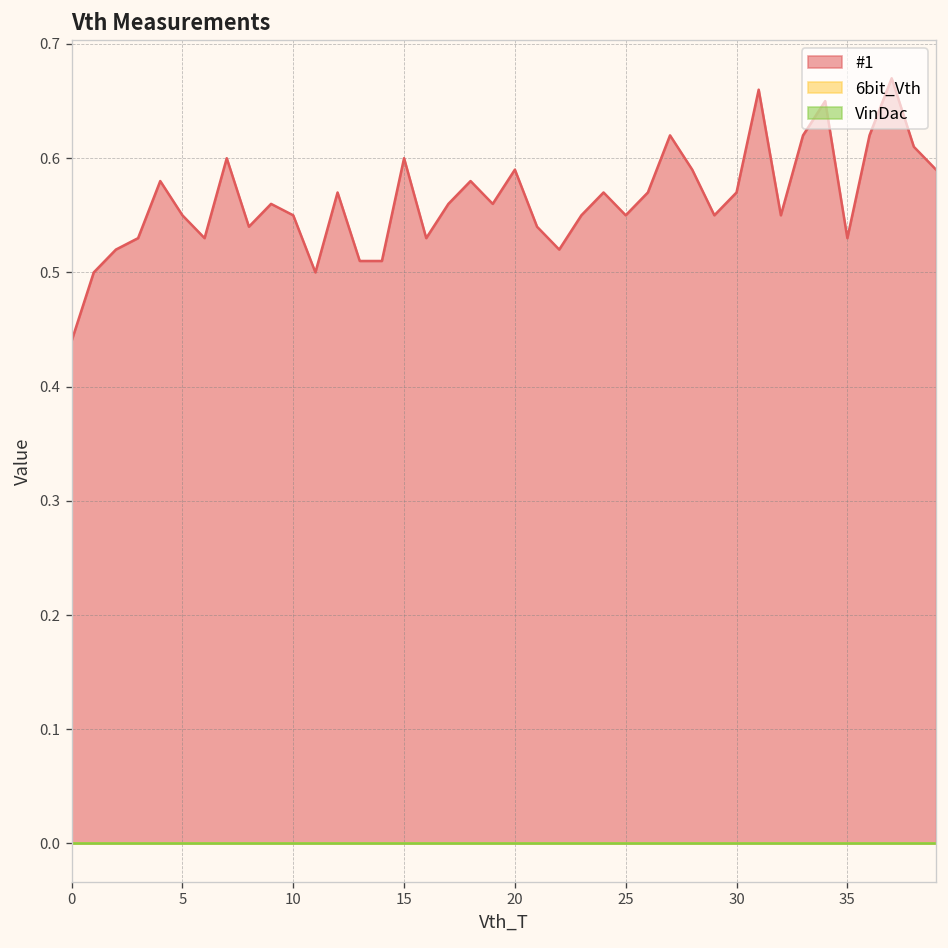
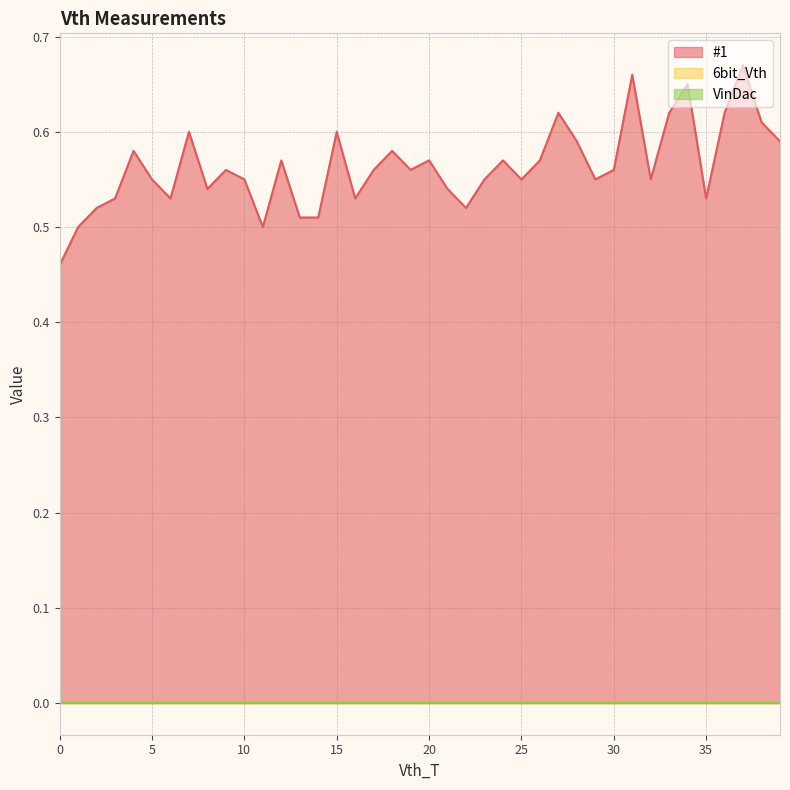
#1, 0: 0.44 -> 0.46
#1, 20: 0.59 -> 0.57
#1, 30: 0.57 -> 0.56
